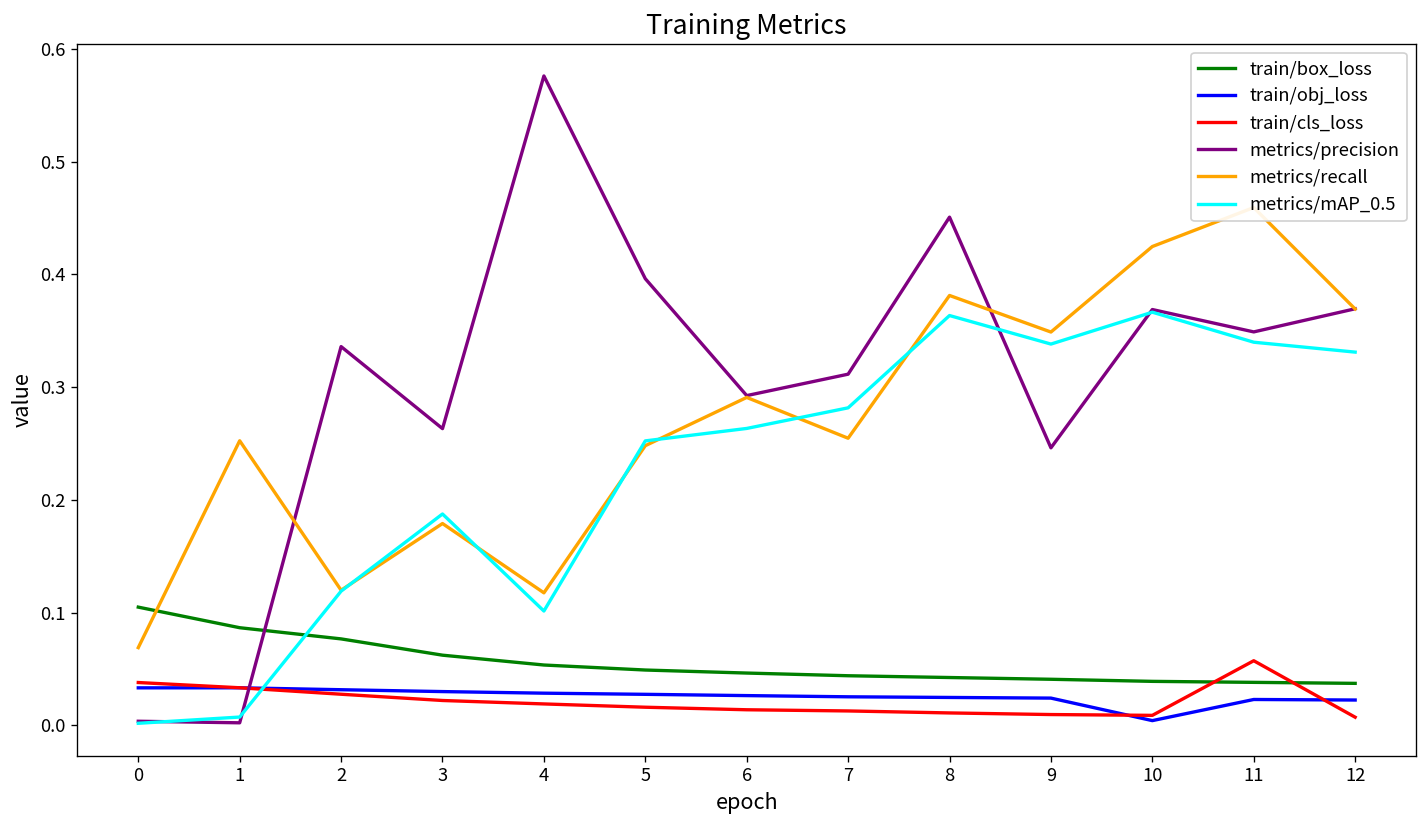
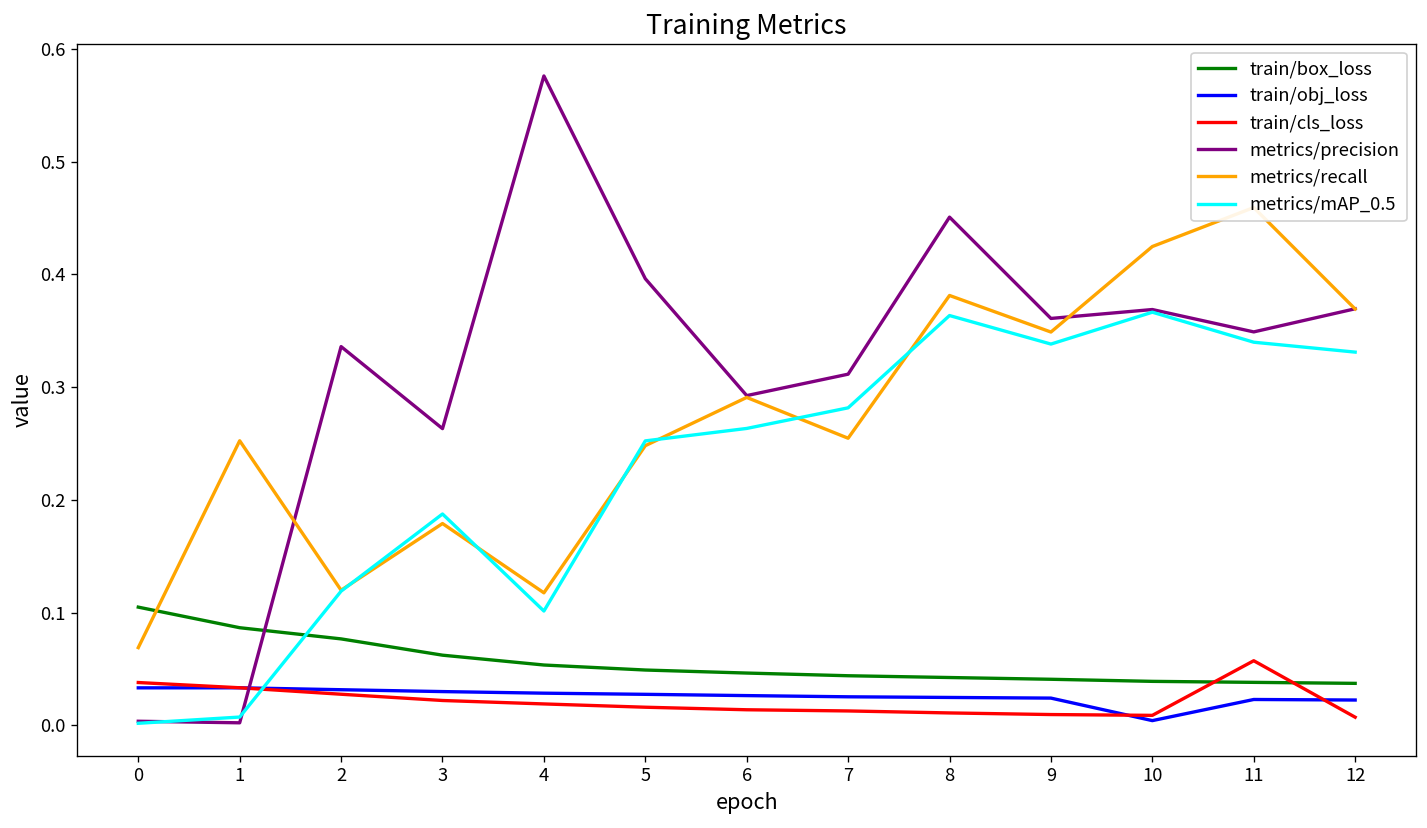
metrics/precision, 9: 0.25 -> 0.36
